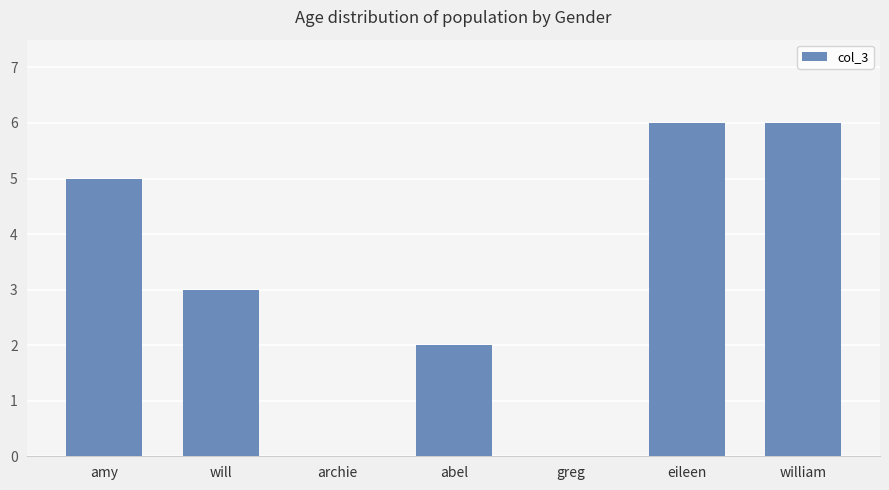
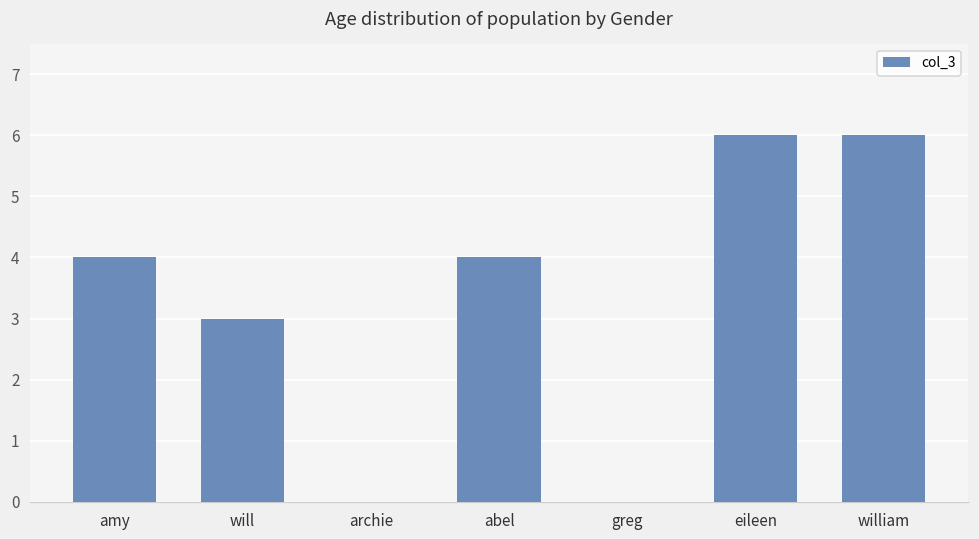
amy: 5 -> 4
abel: 2 -> 4
